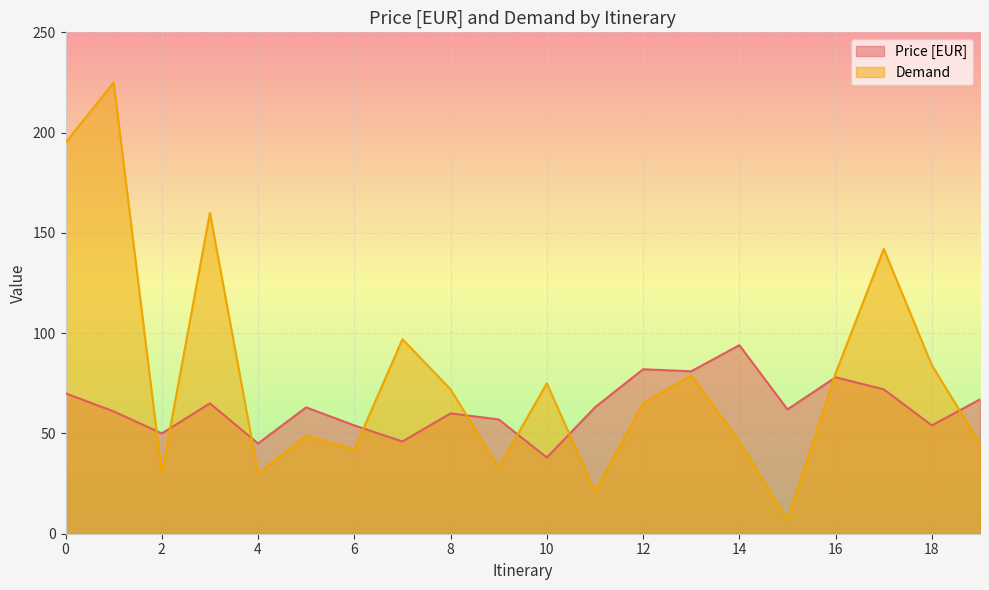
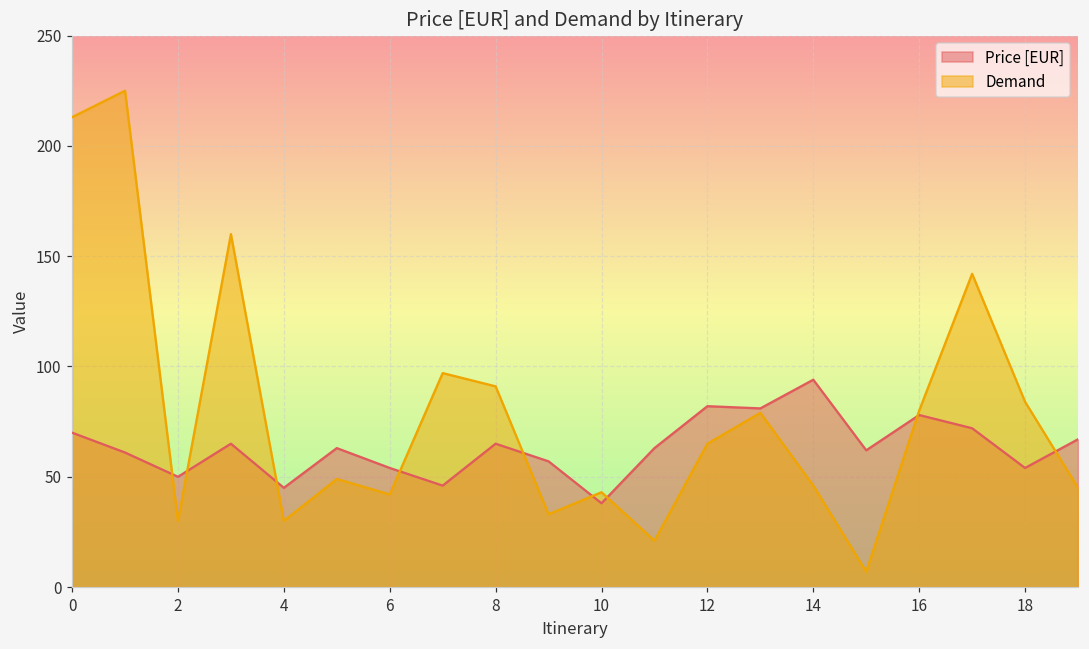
Demand, 0: 195 -> 213
Price [EUR], 8: 60 -> 65
Demand, 8: 72 -> 91
Demand, 10: 75 -> 43
